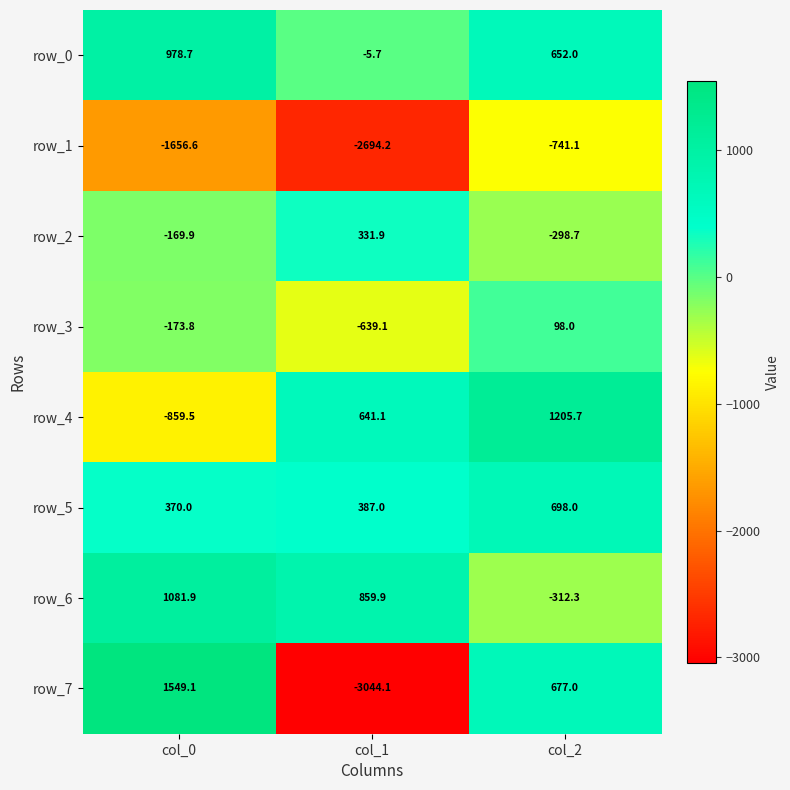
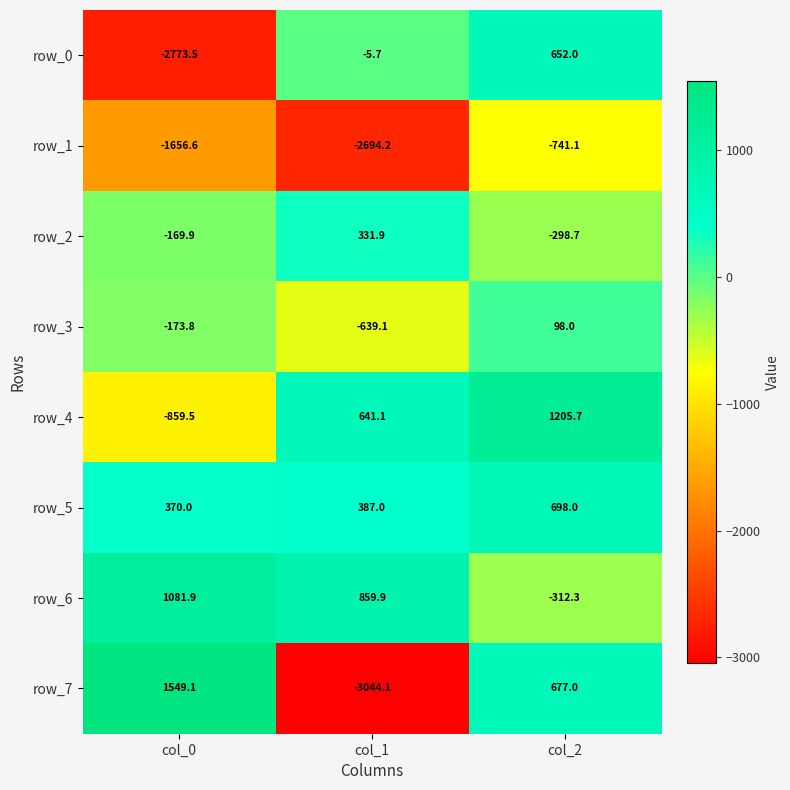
row_0, col_0: 978.7 -> -2773.5
